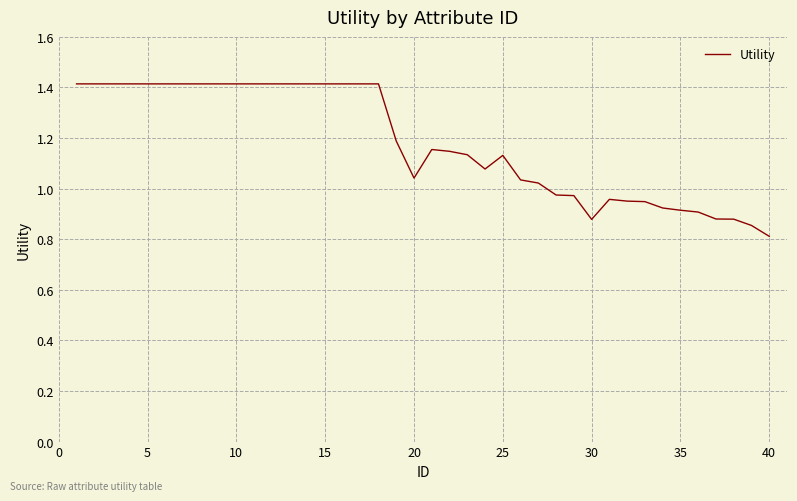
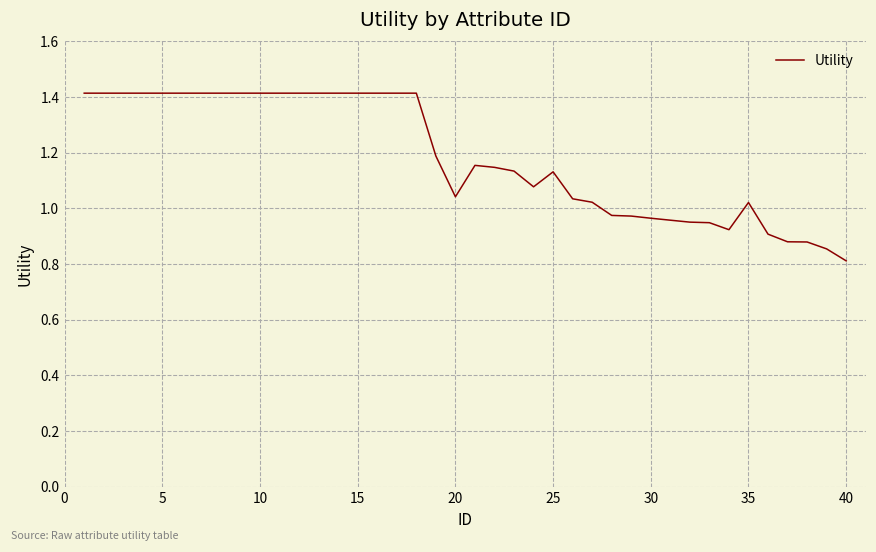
30: 0.88 -> 0.96
35: 0.91 -> 1.02
